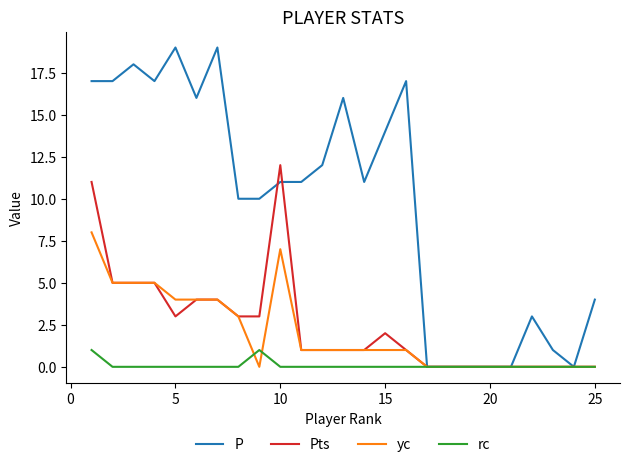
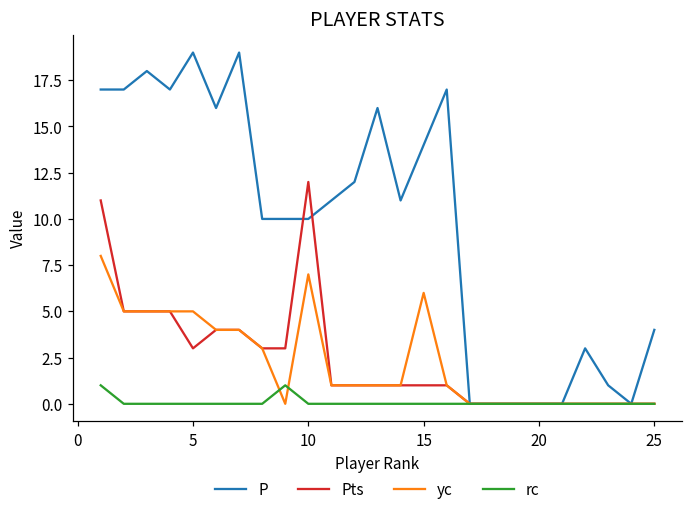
yc, 5: 4 -> 5
P, 10: 11 -> 10
Pts, 15: 2 -> 1
yc, 15: 1 -> 6
